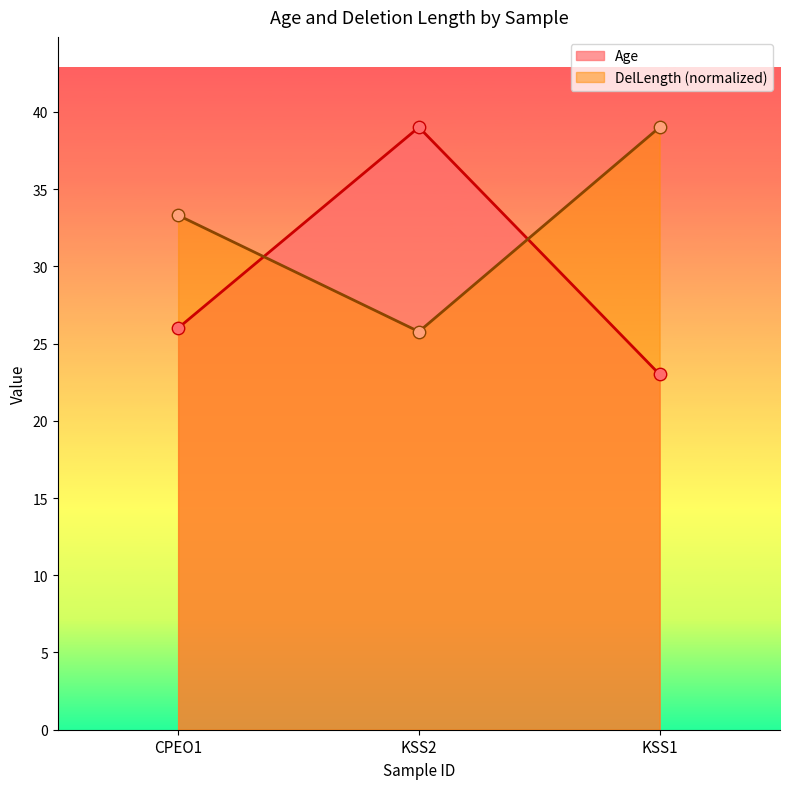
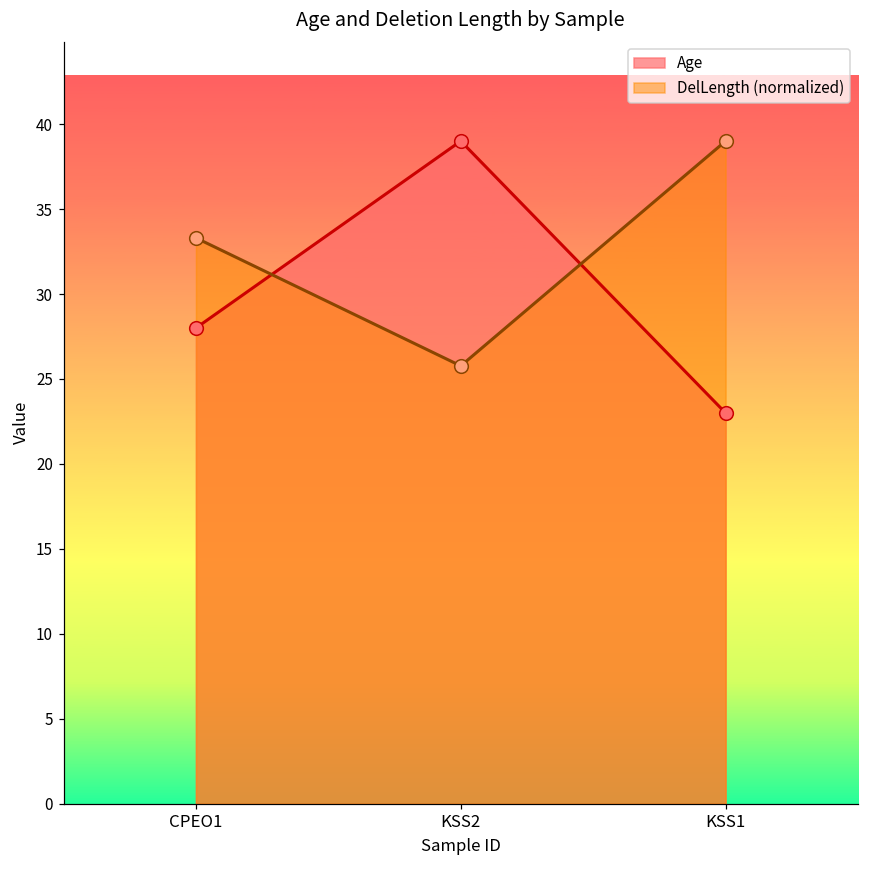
Age, CPEO1: 26 -> 28
